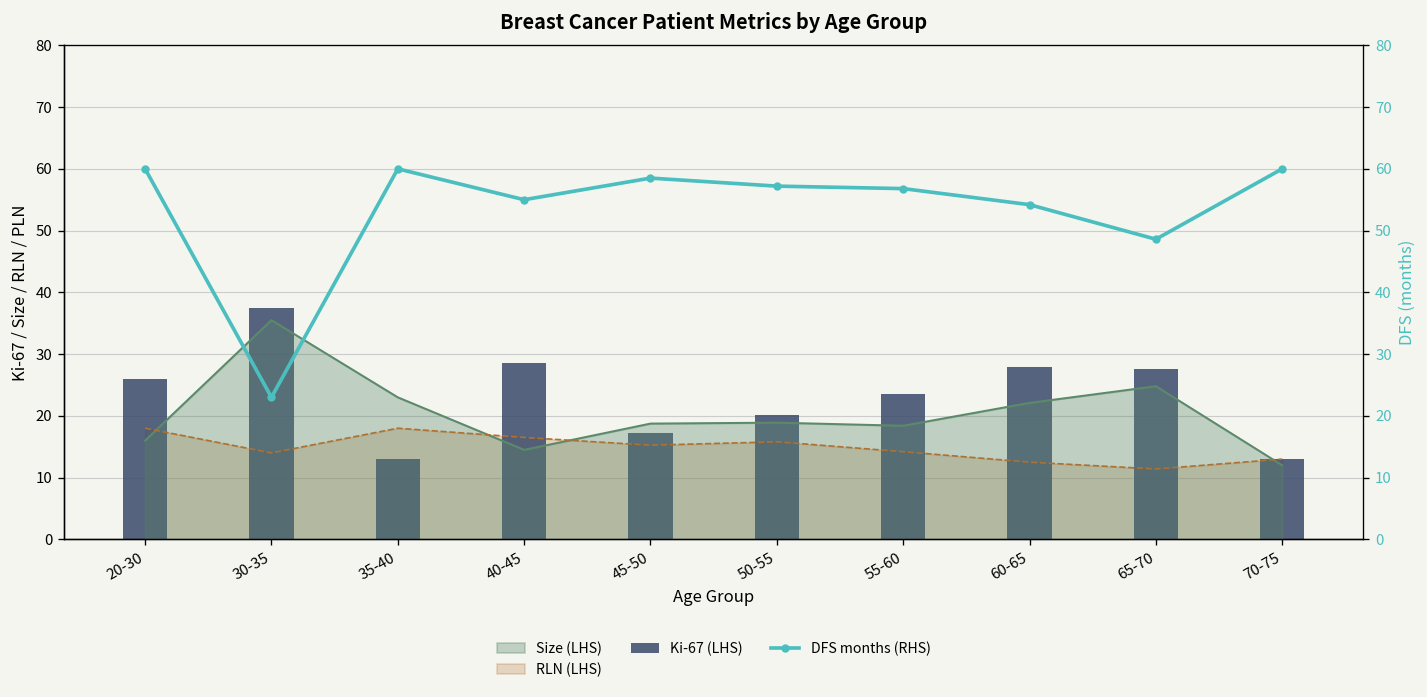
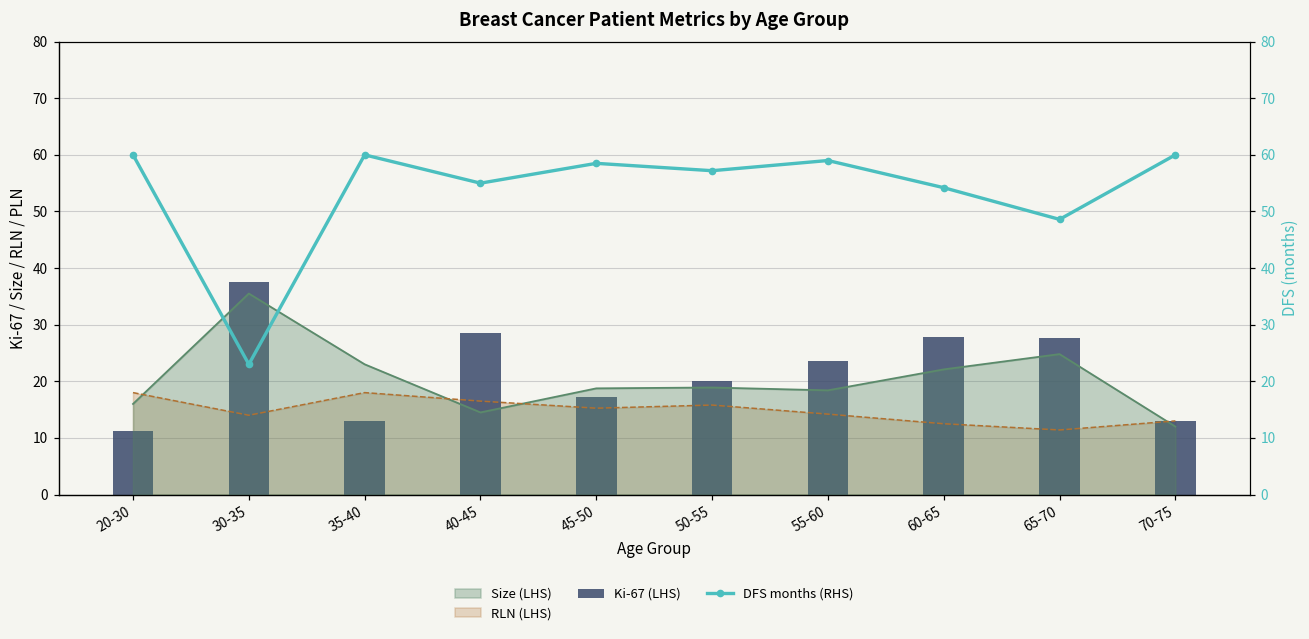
Ki-67 (LHS), 20-30: 26 -> 11
DFS months (RHS), 55-60: 57 -> 59
